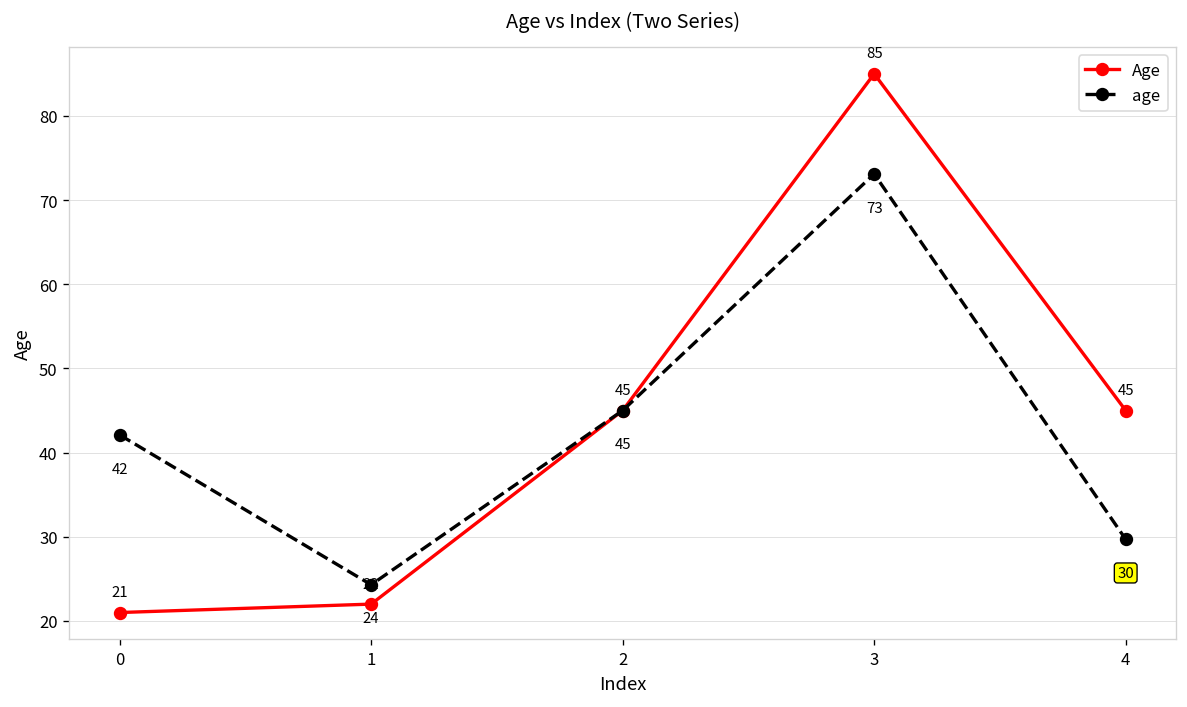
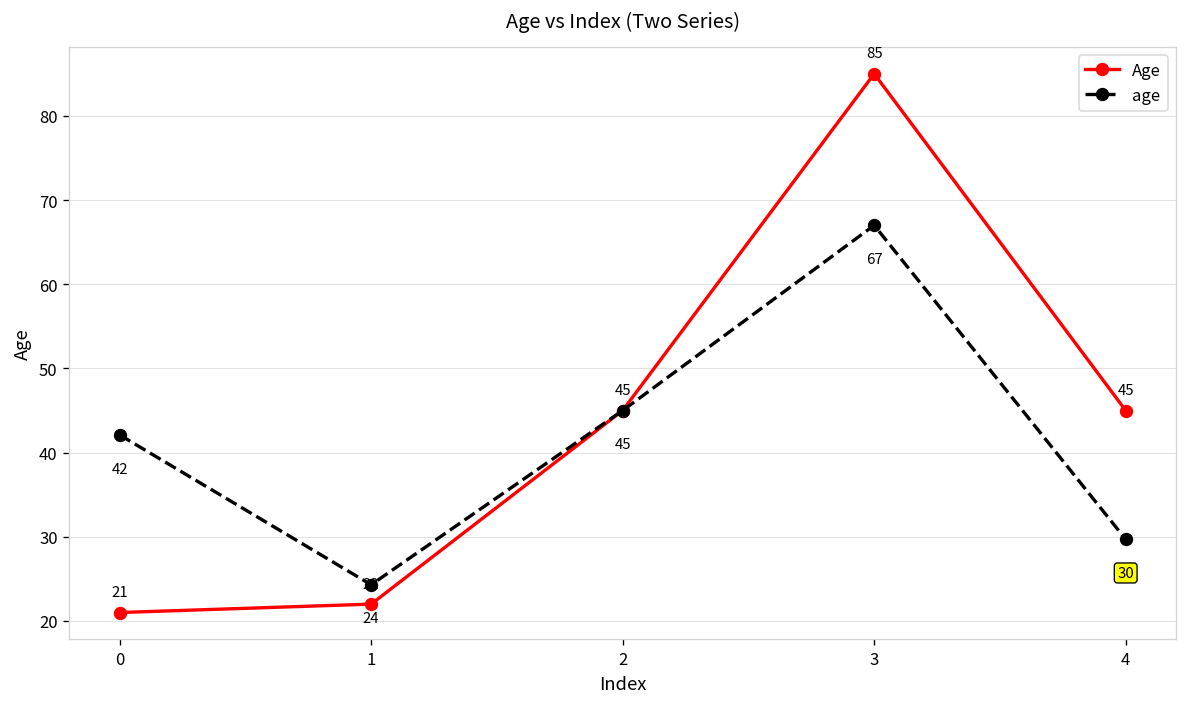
age, 3: 73 -> 67
